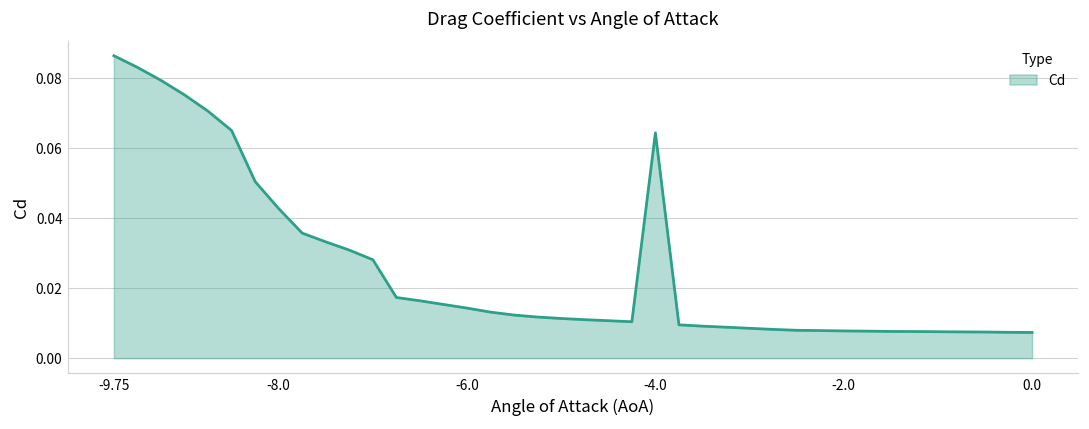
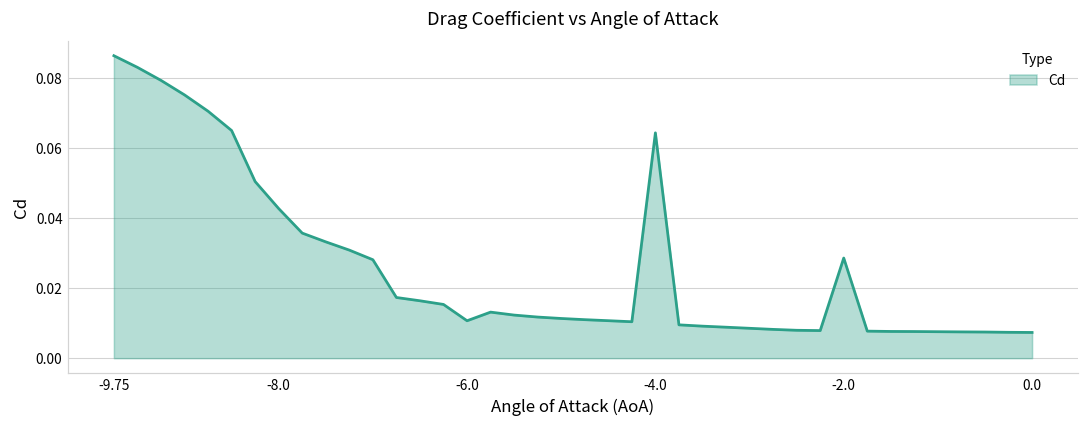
-6.0: 0.014 -> 0.011
-2.0: 0.008 -> 0.029
